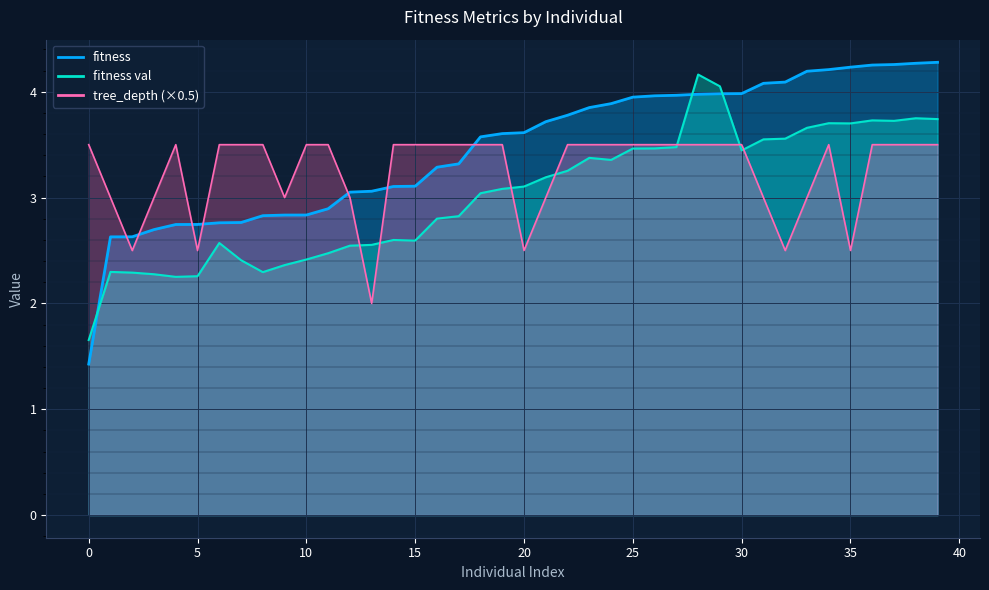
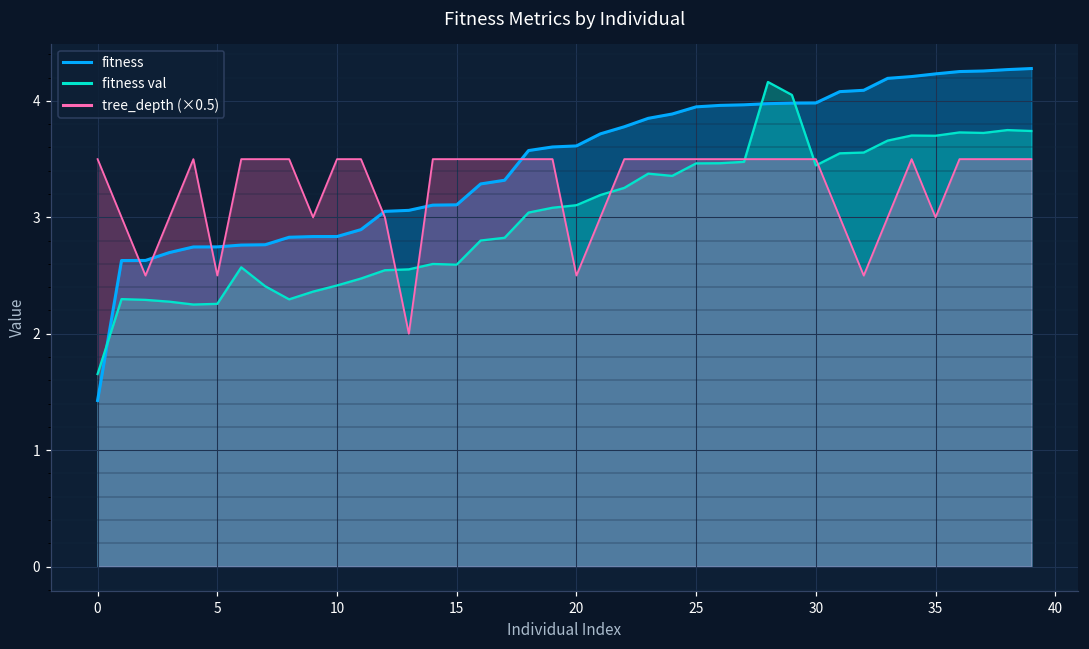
tree_depth (×0.5), 35: 2.50 -> 3.00
